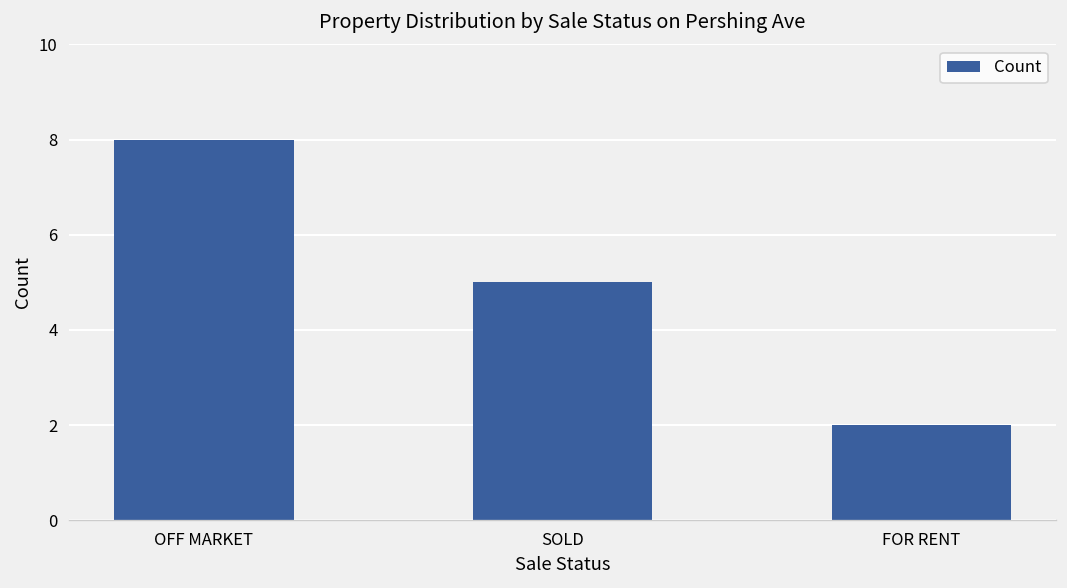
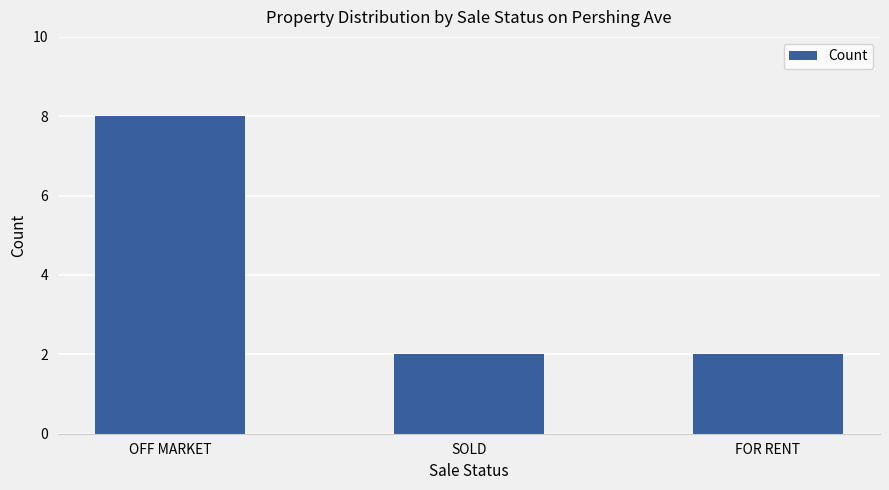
SOLD: 5 -> 2
